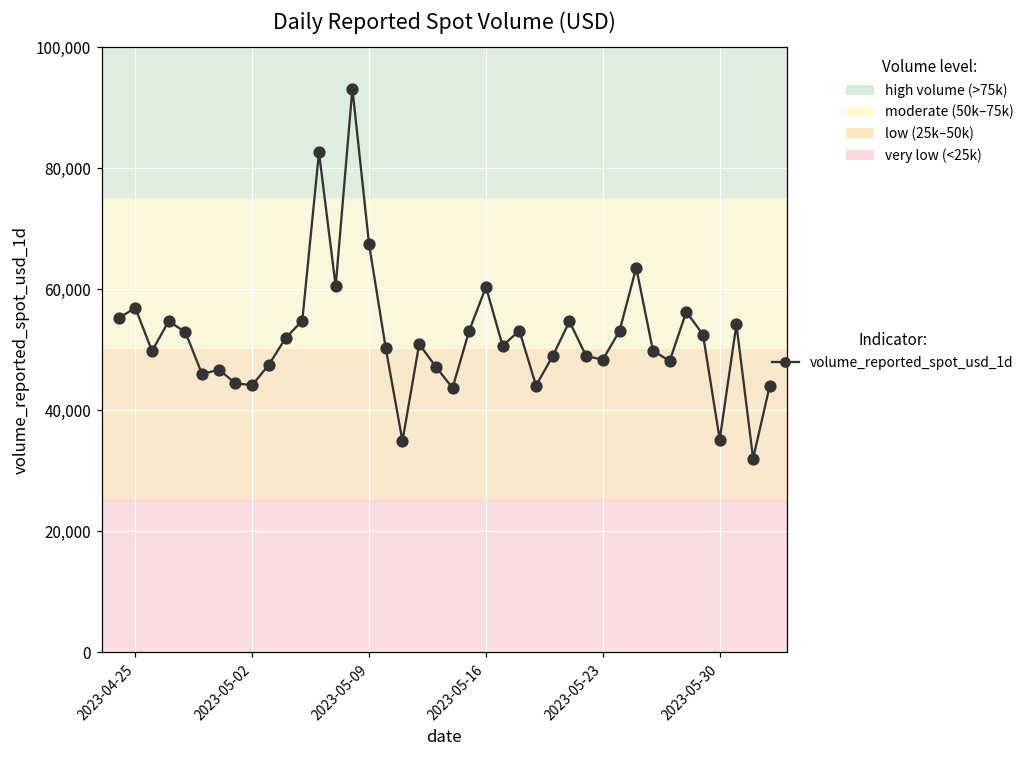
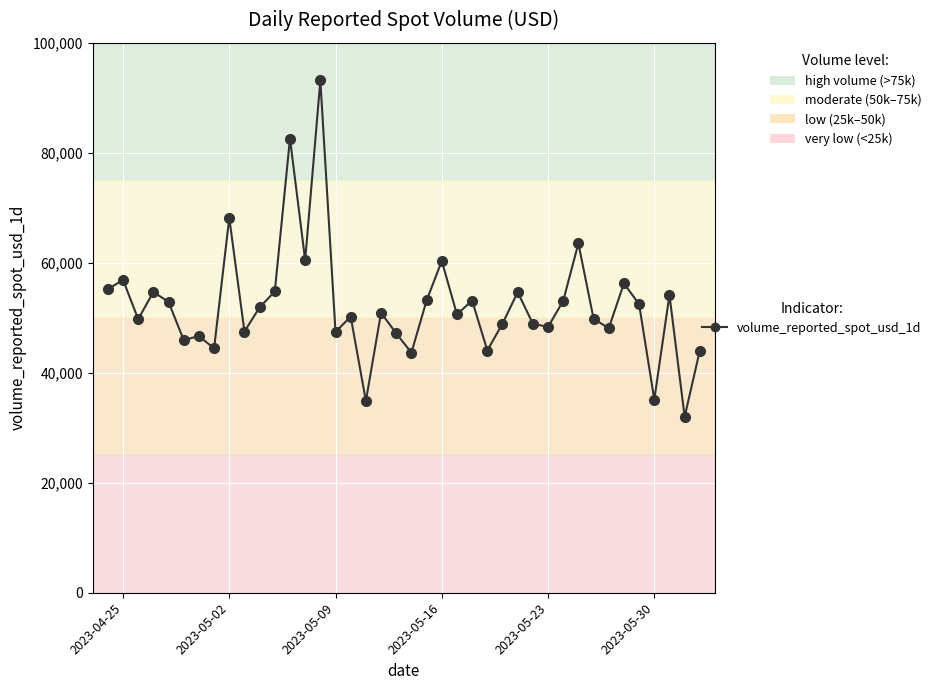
2023-05-02: 44,000 -> 68,000
2023-05-09: 67,000 -> 47,000
